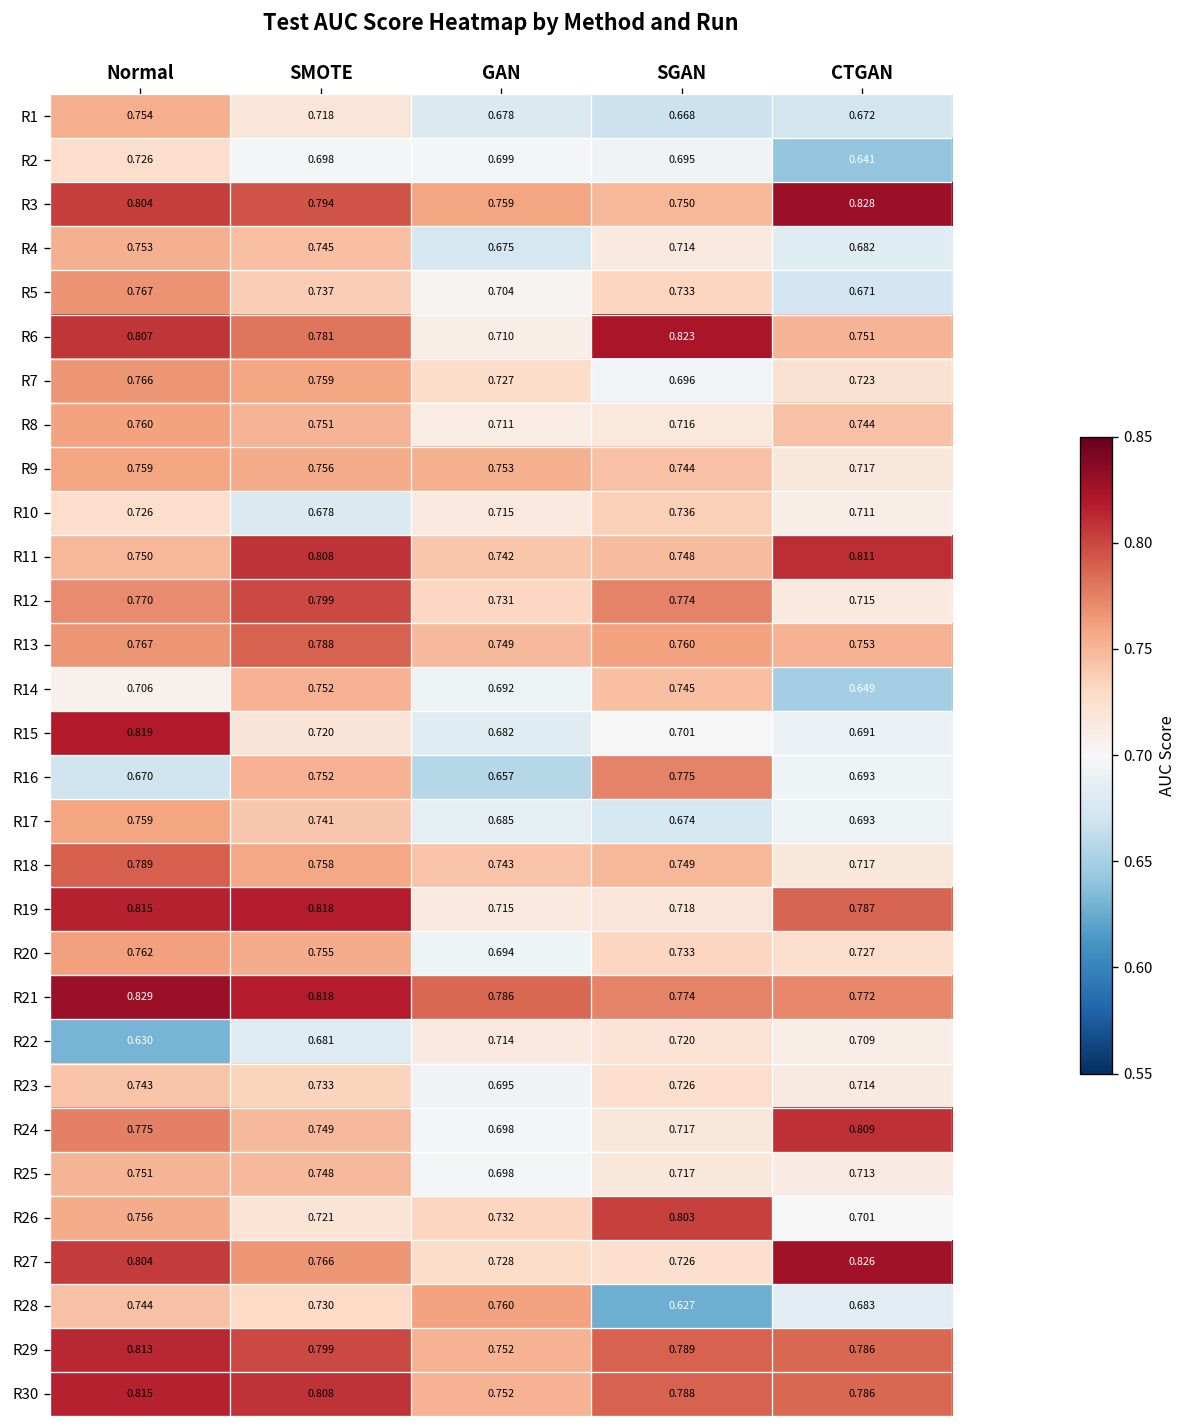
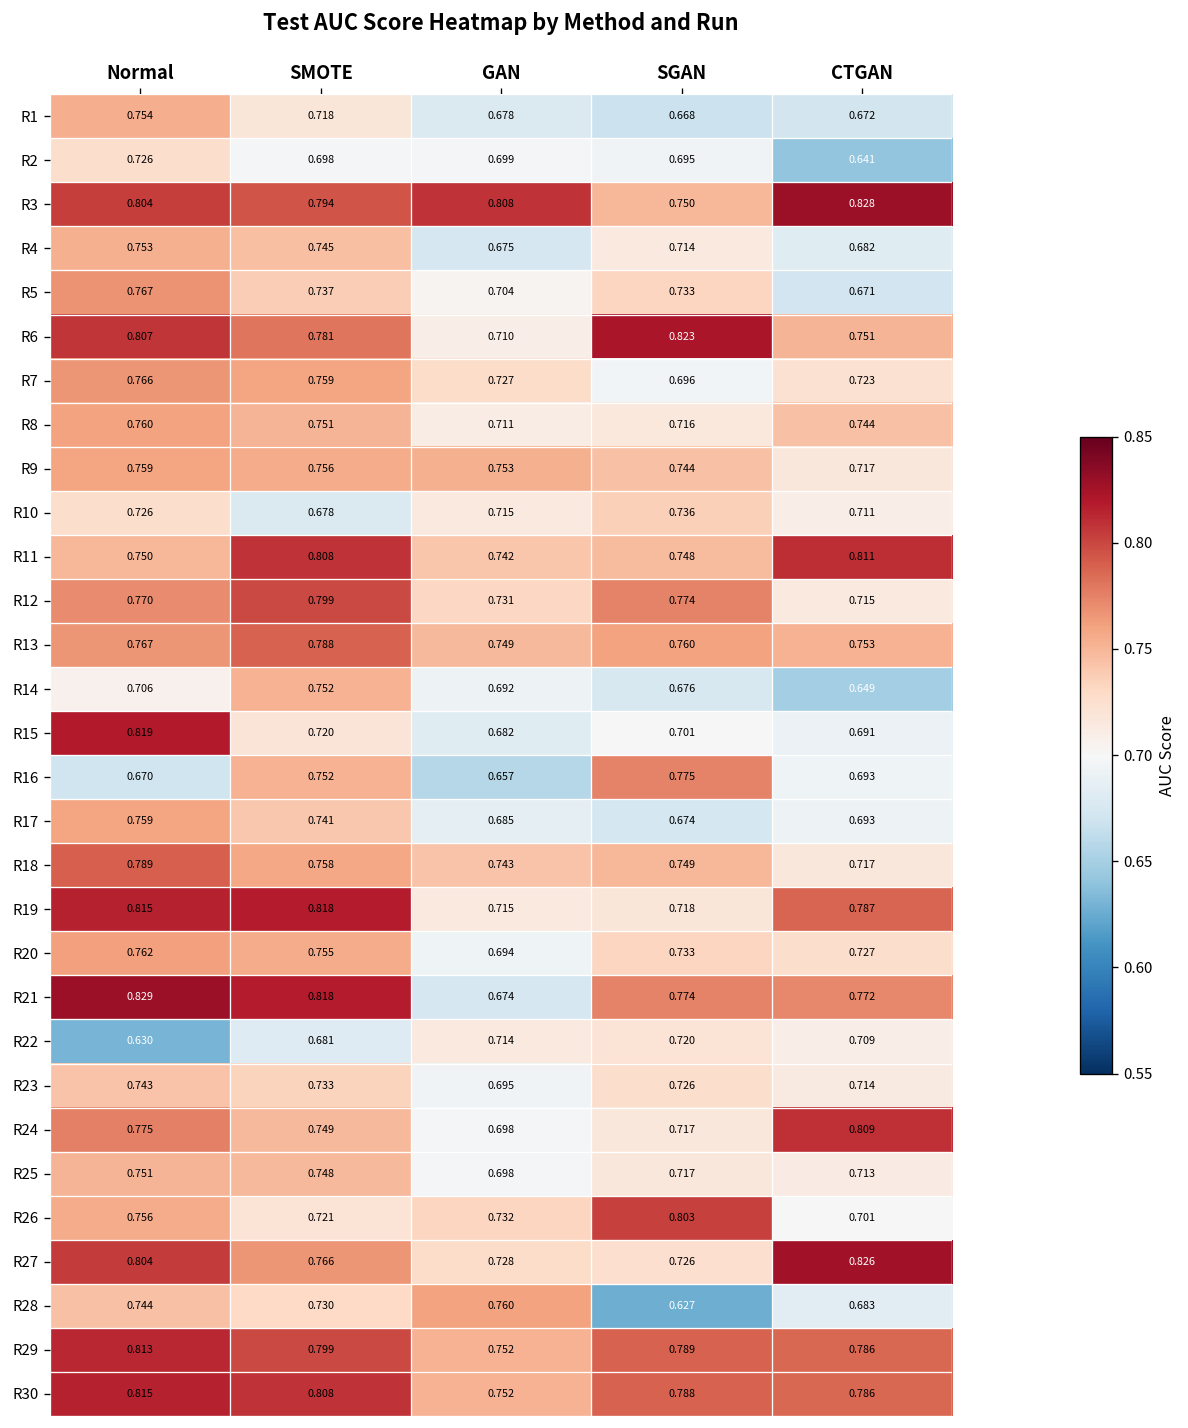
R3, GAN: 0.759 -> 0.808
R14, SGAN: 0.745 -> 0.676
R21, GAN: 0.786 -> 0.674
